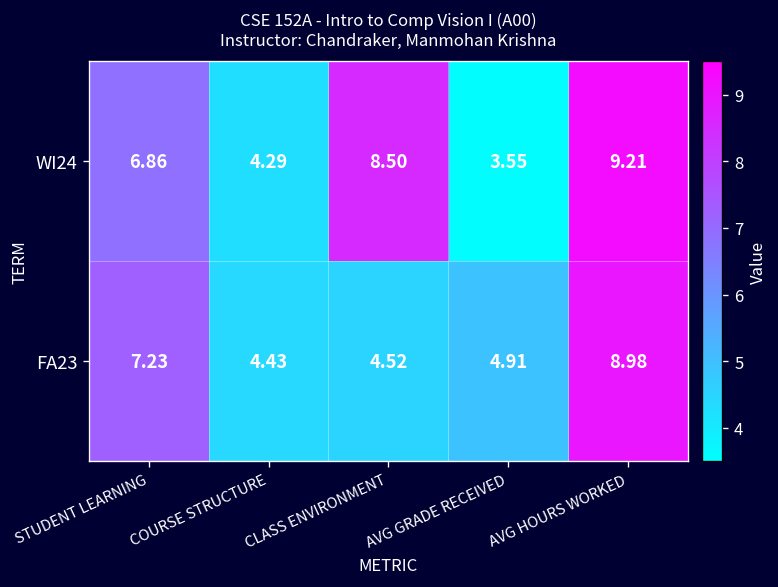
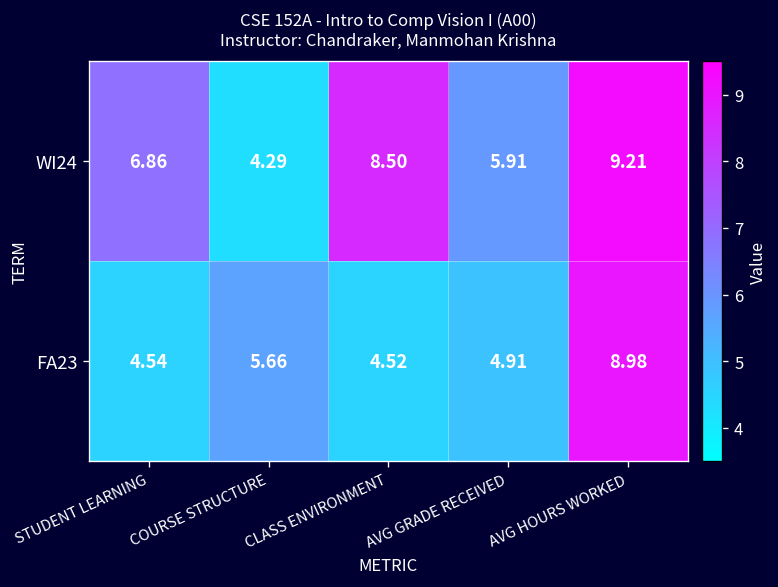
WI24, AVG GRADE RECEIVED: 3.55 -> 5.91
FA23, STUDENT LEARNING: 7.23 -> 4.54
FA23, COURSE STRUCTURE: 4.43 -> 5.66
